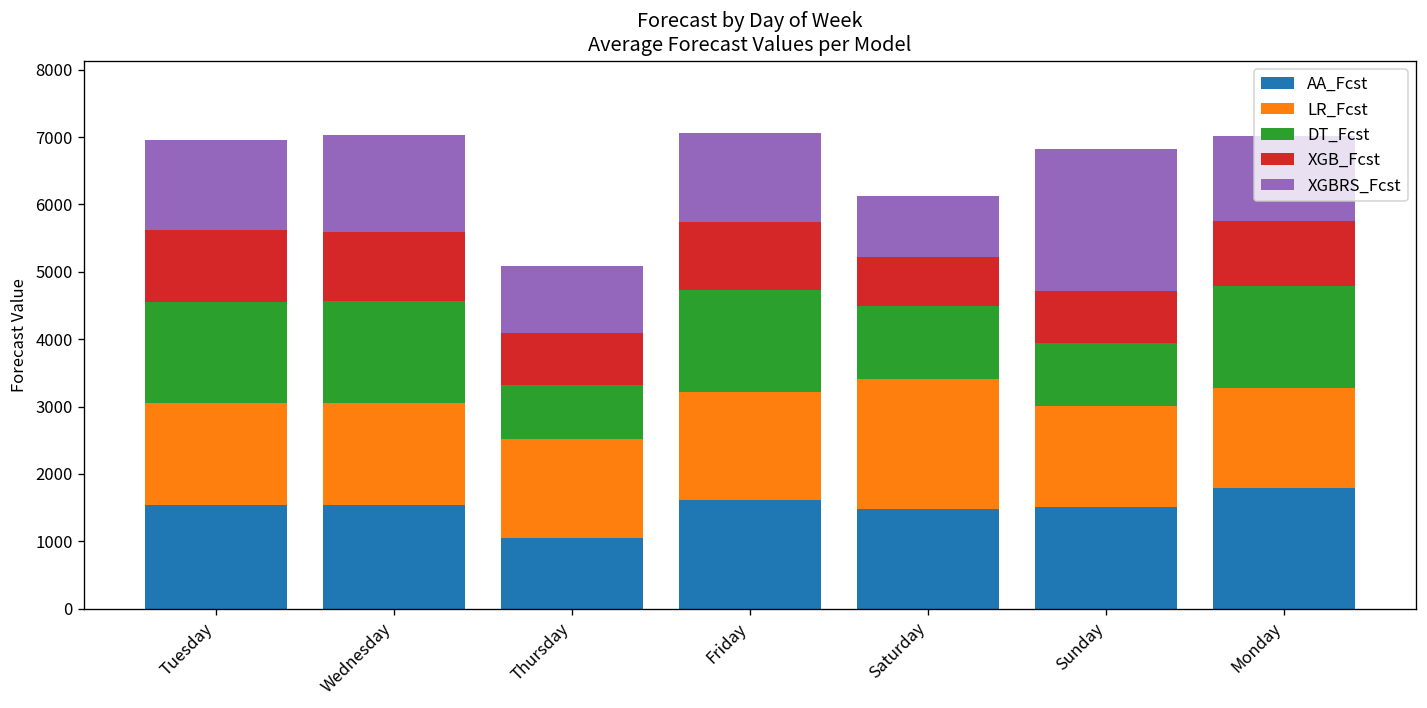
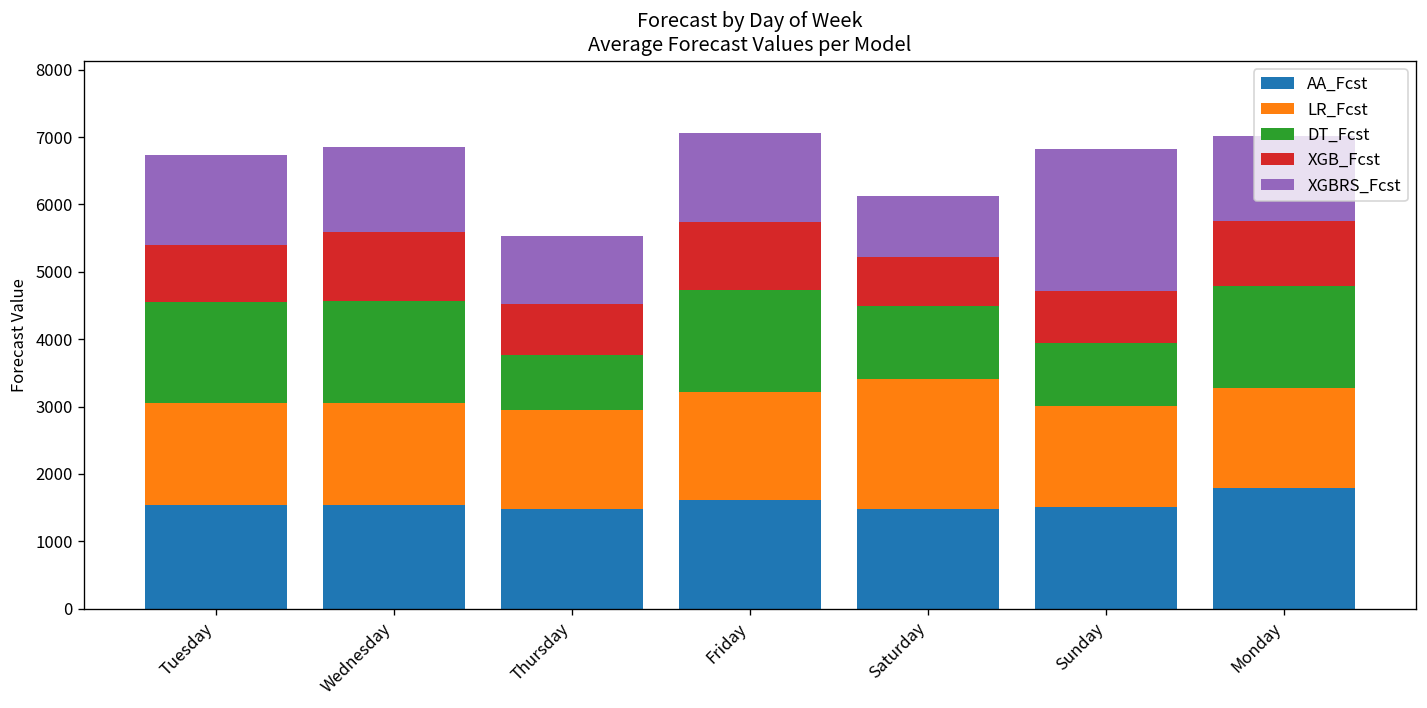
XGB_Fcst, Tuesday: 1100 -> 800
XGBRS_Fcst, Wednesday: 1400 -> 1300
AA_Fcst, Thursday: 1000 -> 1500
